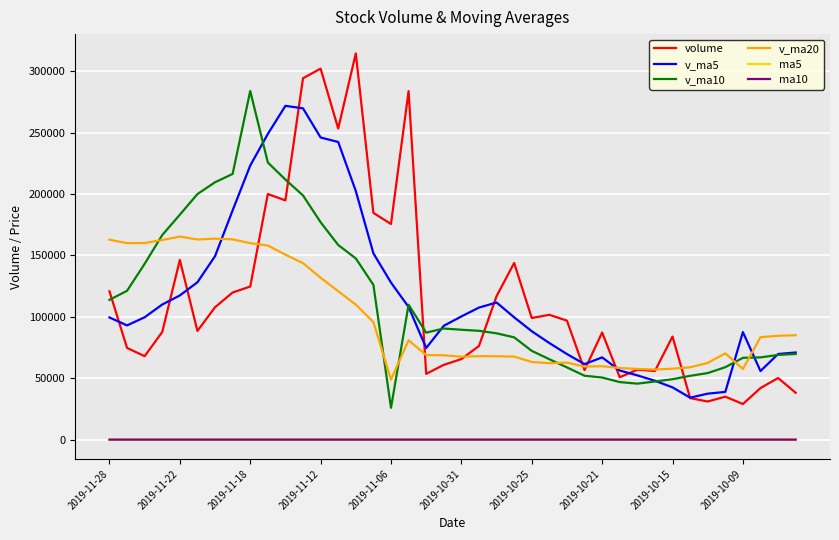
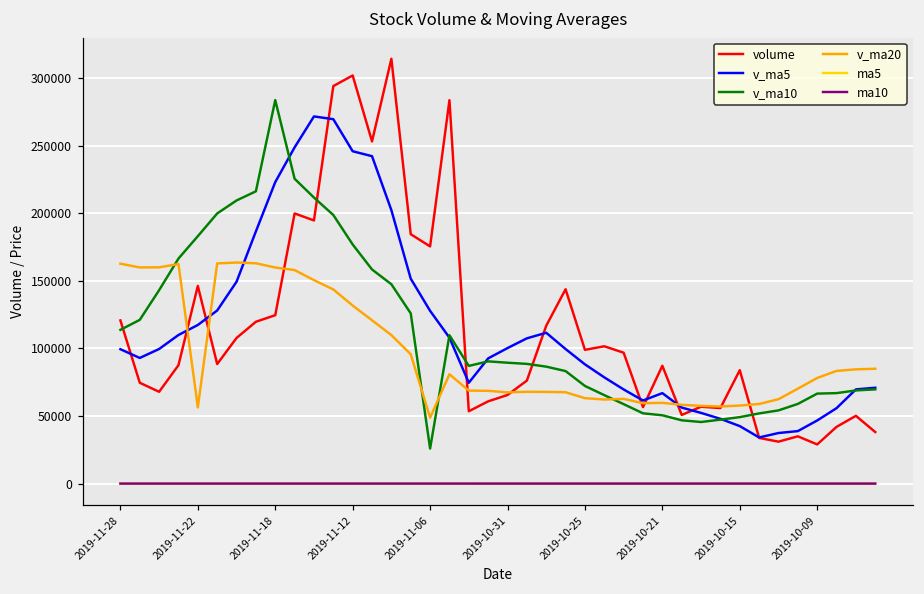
v_ma20, 2019-11-22: 165000 -> 56000
v_ma5, 2019-10-09: 88000 -> 47000
v_ma20, 2019-10-09: 58000 -> 78000
